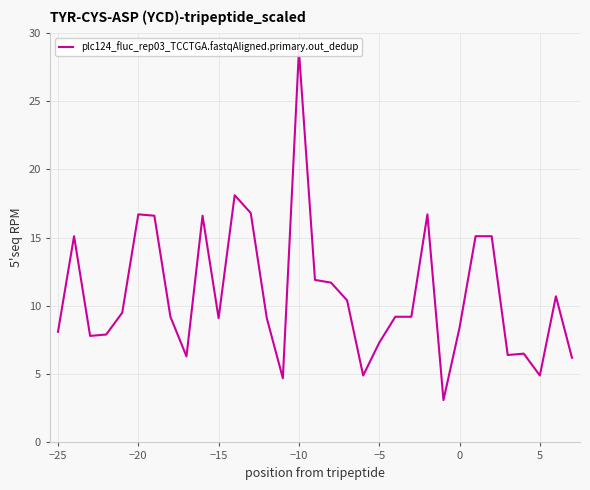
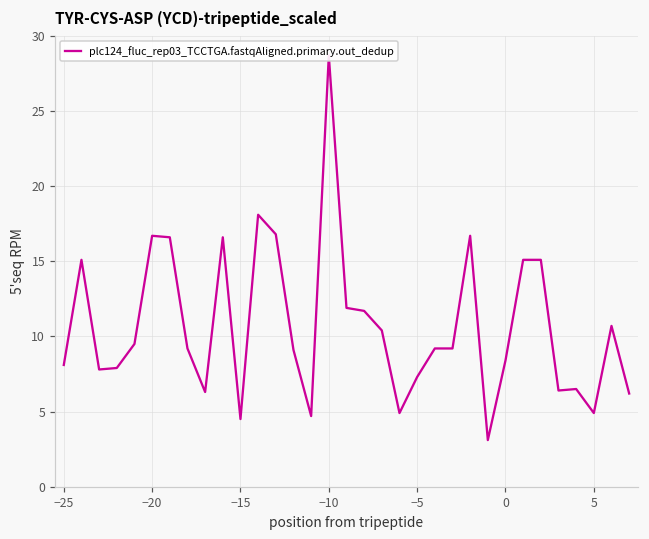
−15: 9.1 -> 4.5
